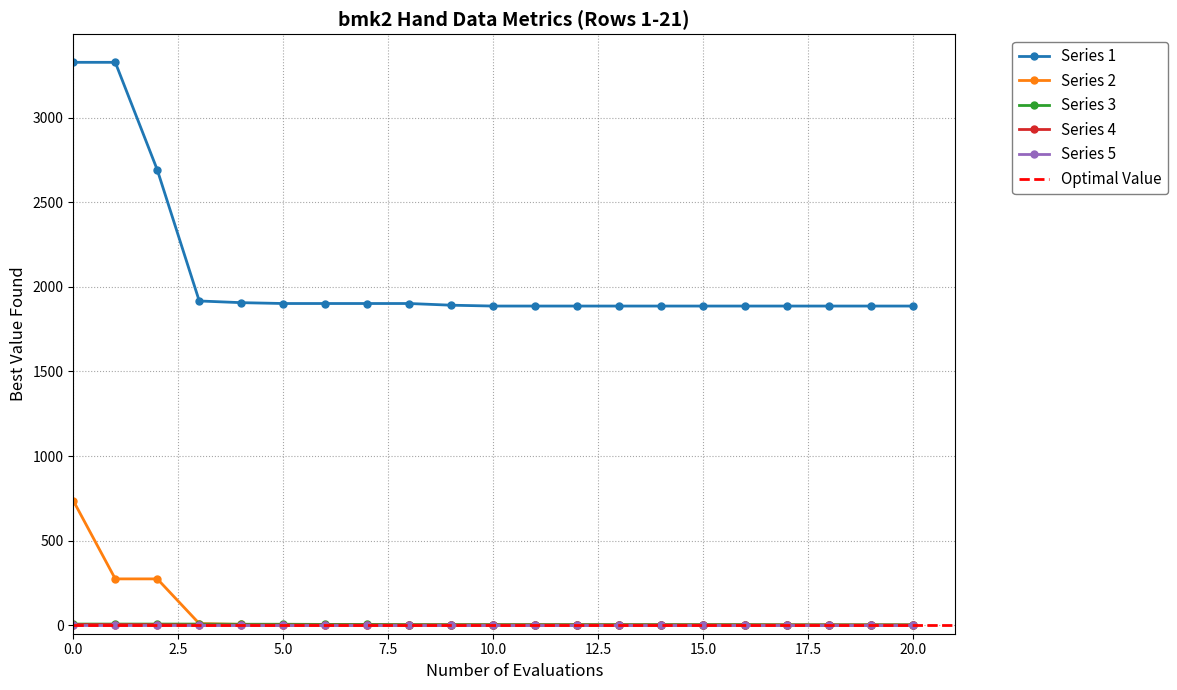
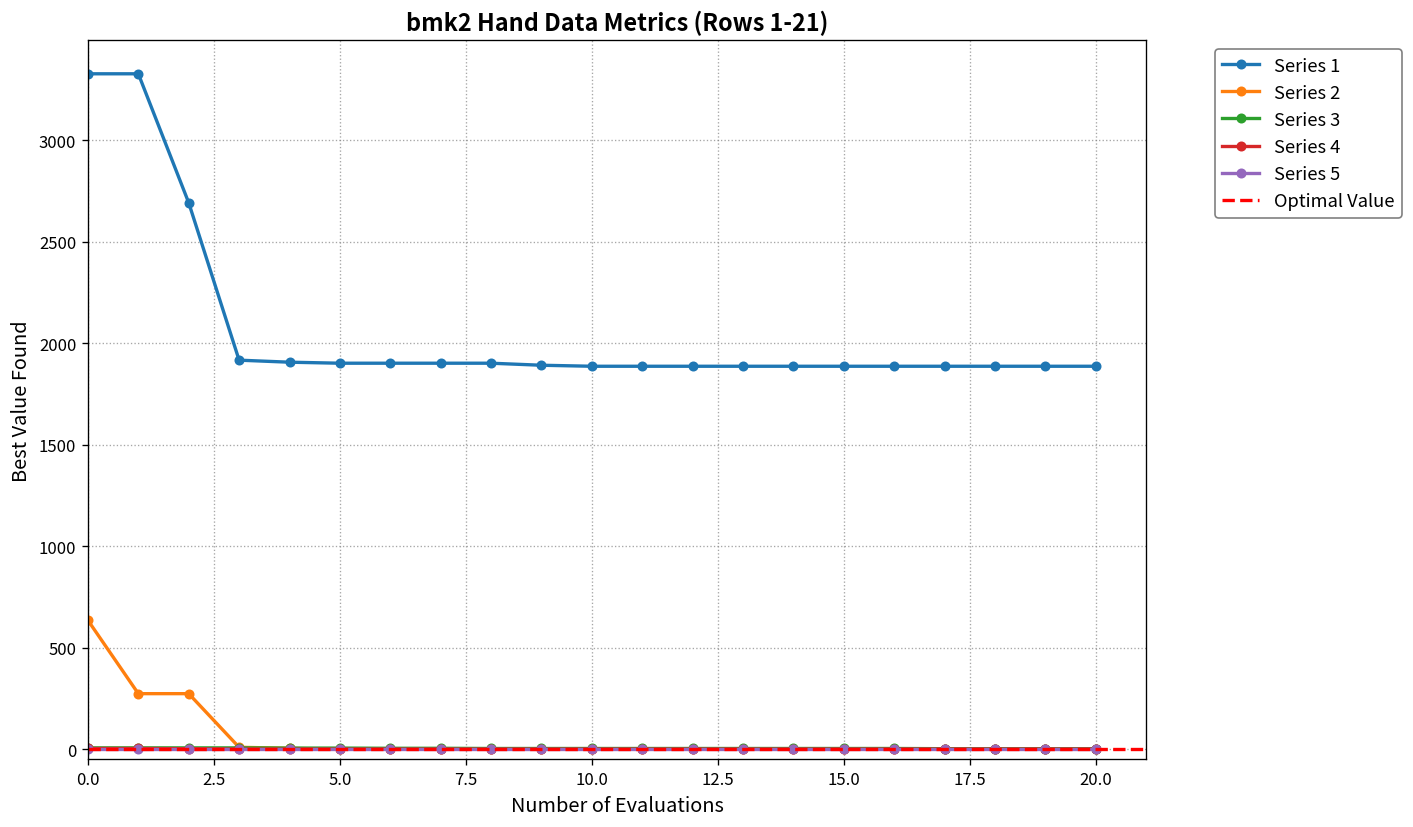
Series 2, 0.0: 740 -> 640
